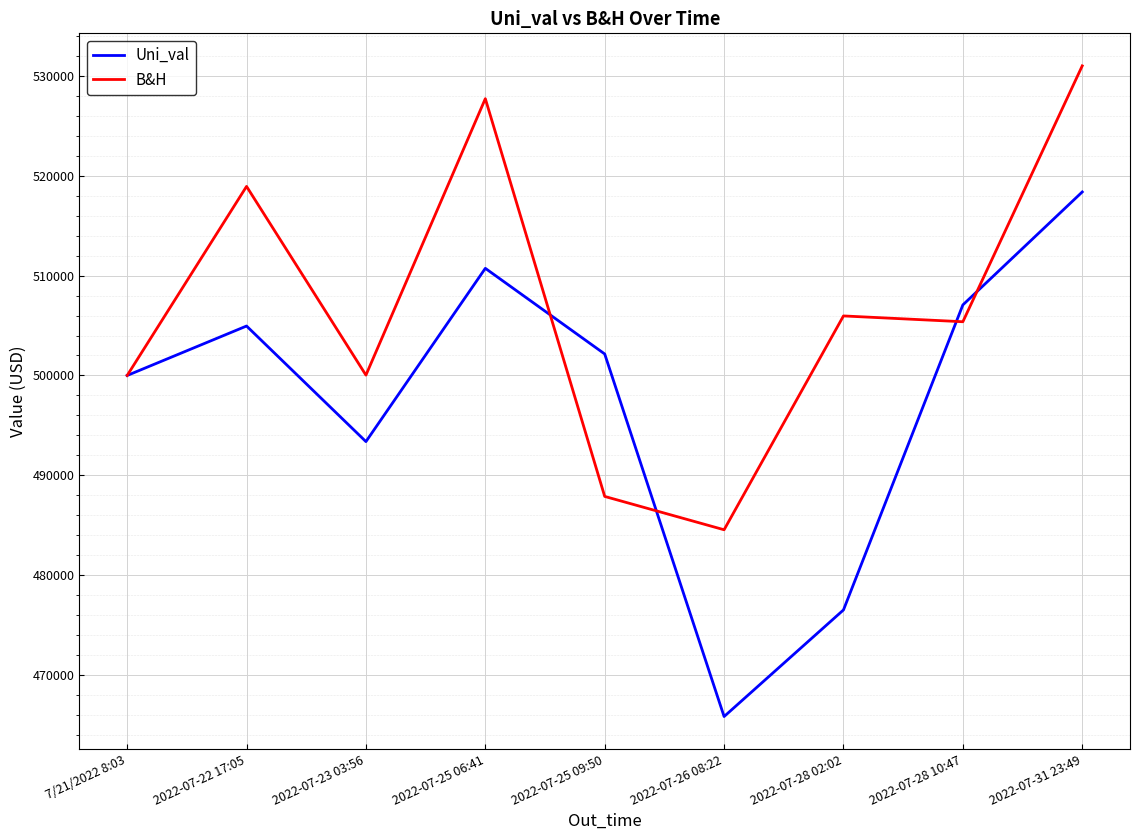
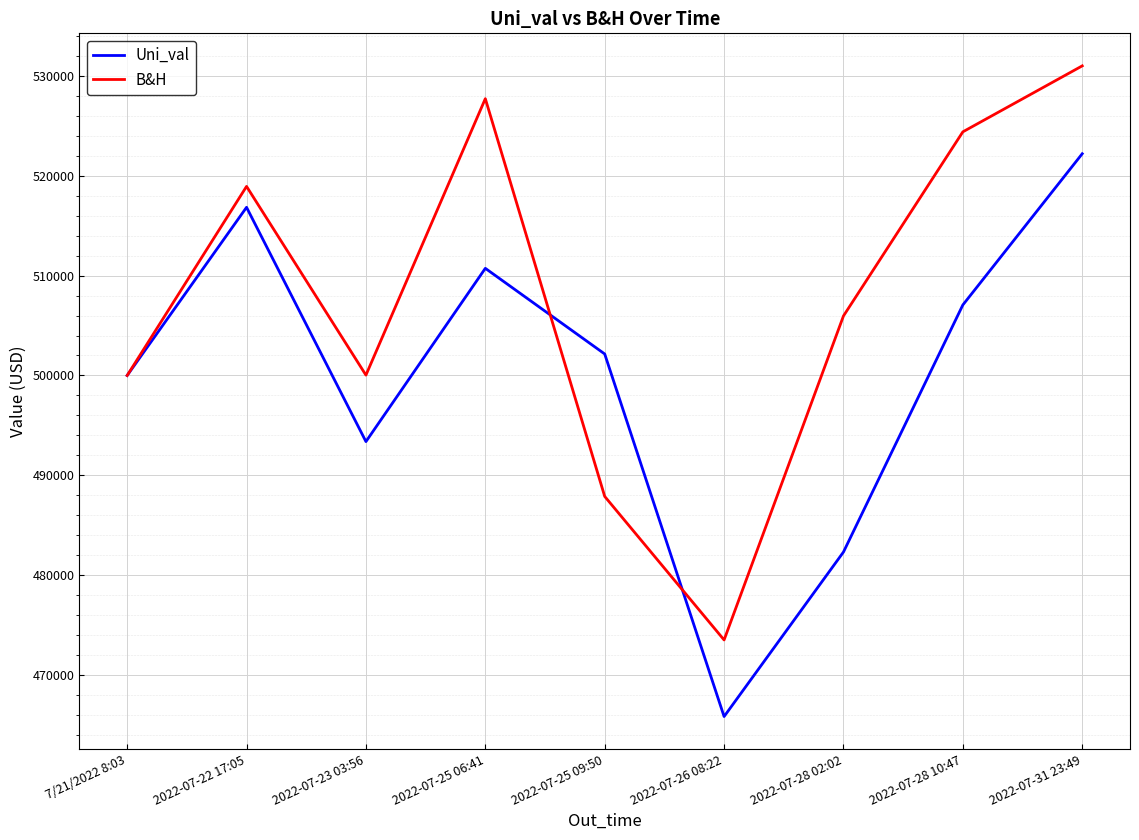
Uni_val, 2022-07-22 17:05: 505000 -> 517000
B&H, 2022-07-26 08:22: 485000 -> 474000
Uni_val, 2022-07-28 02:02: 477000 -> 482000
B&H, 2022-07-28 10:47: 505000 -> 524000
Uni_val, 2022-07-31 23:49: 518000 -> 522000
